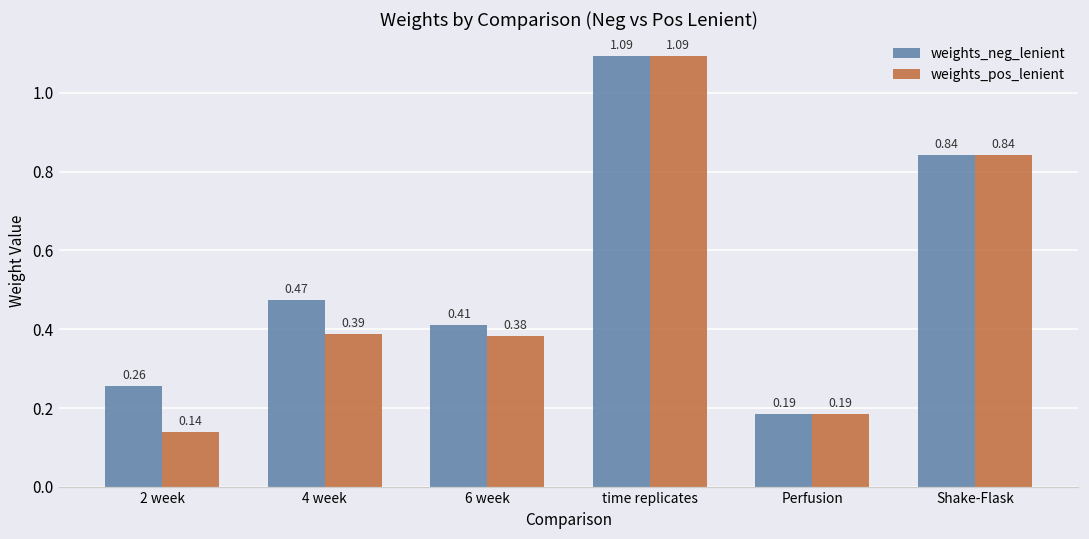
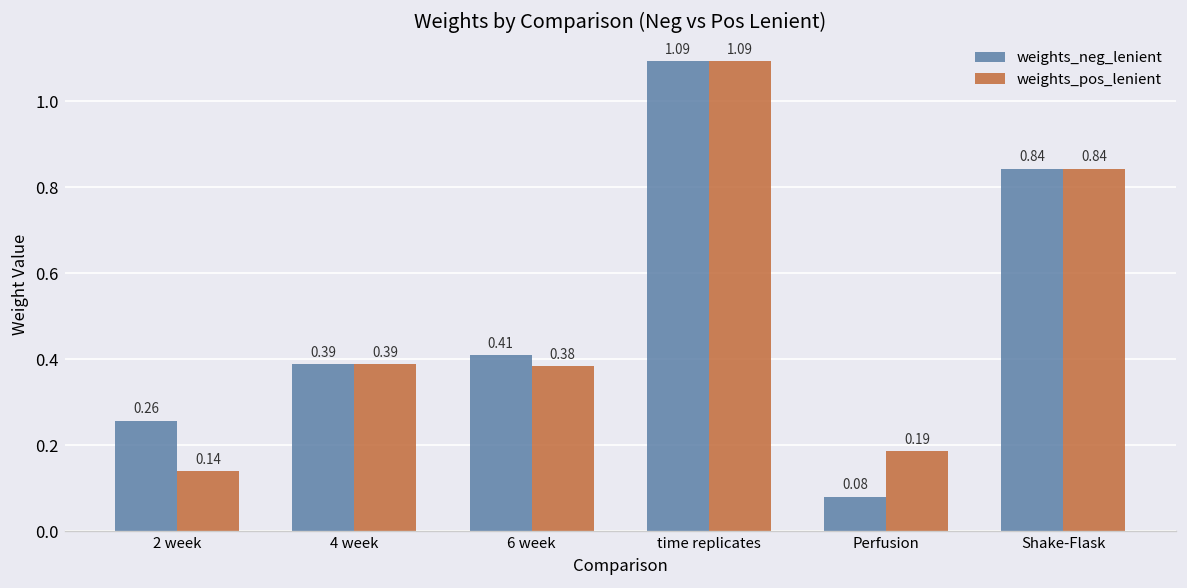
weights_neg_lenient, 4 week: 0.47 -> 0.39
weights_neg_lenient, Perfusion: 0.19 -> 0.08
